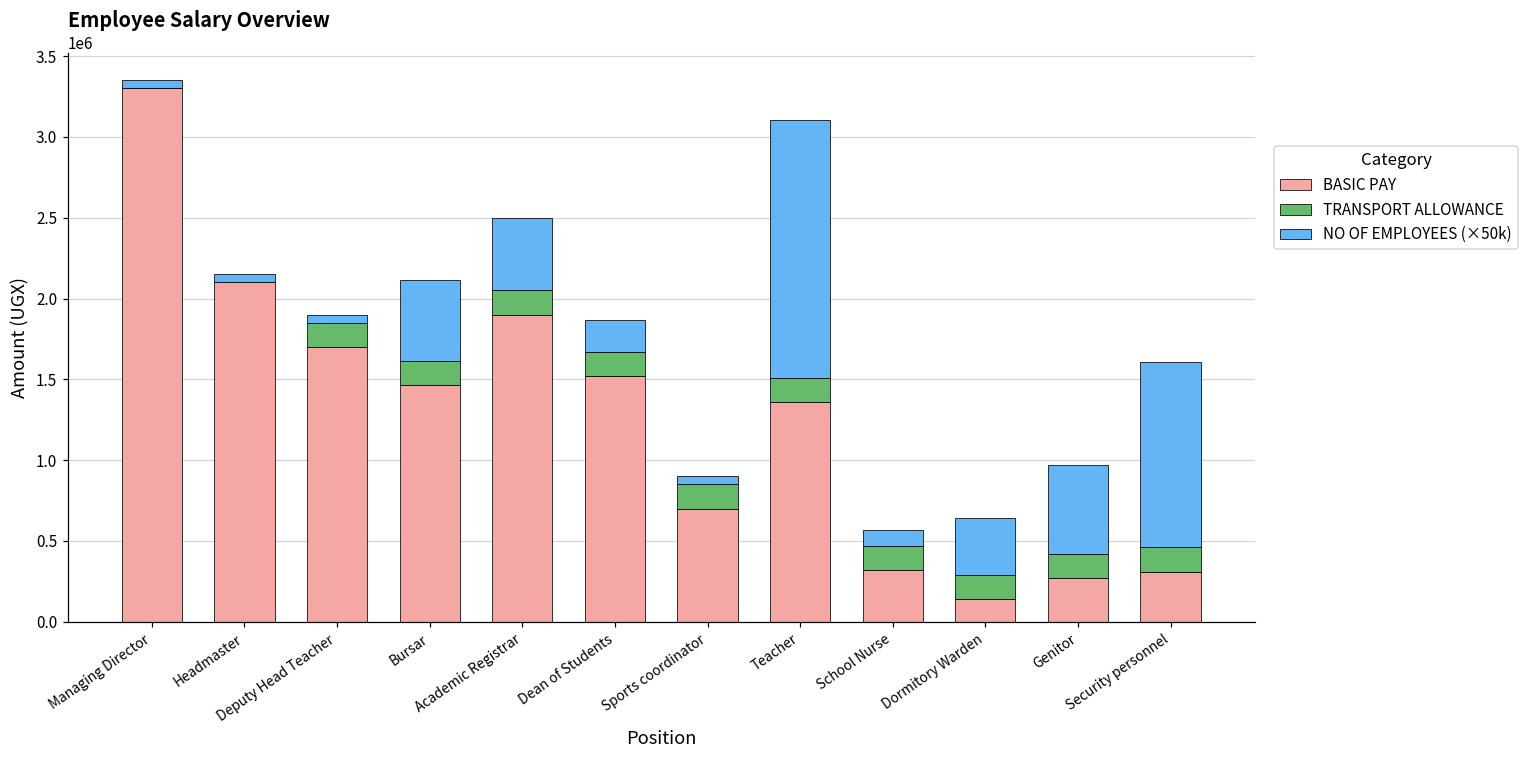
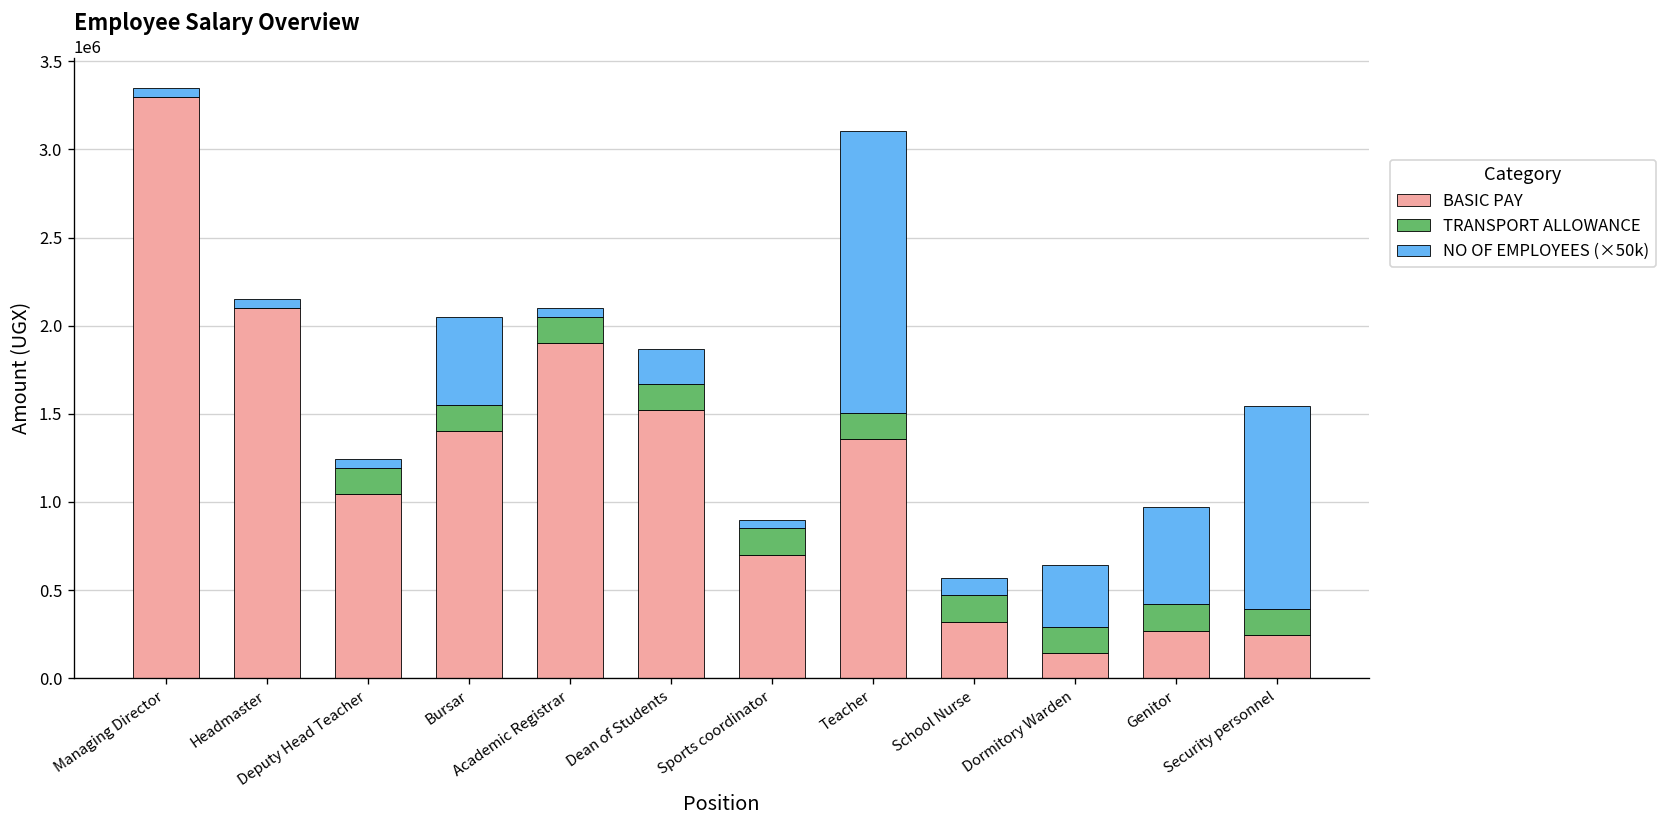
BASIC PAY, Deputy Head Teacher: 1700000 -> 1050000
BASIC PAY, Bursar: 1470000 -> 1400000
NO OF EMPLOYEES (×50k), Academic Registrar: 450000 -> 50000
BASIC PAY, Security personnel: 310000 -> 240000
